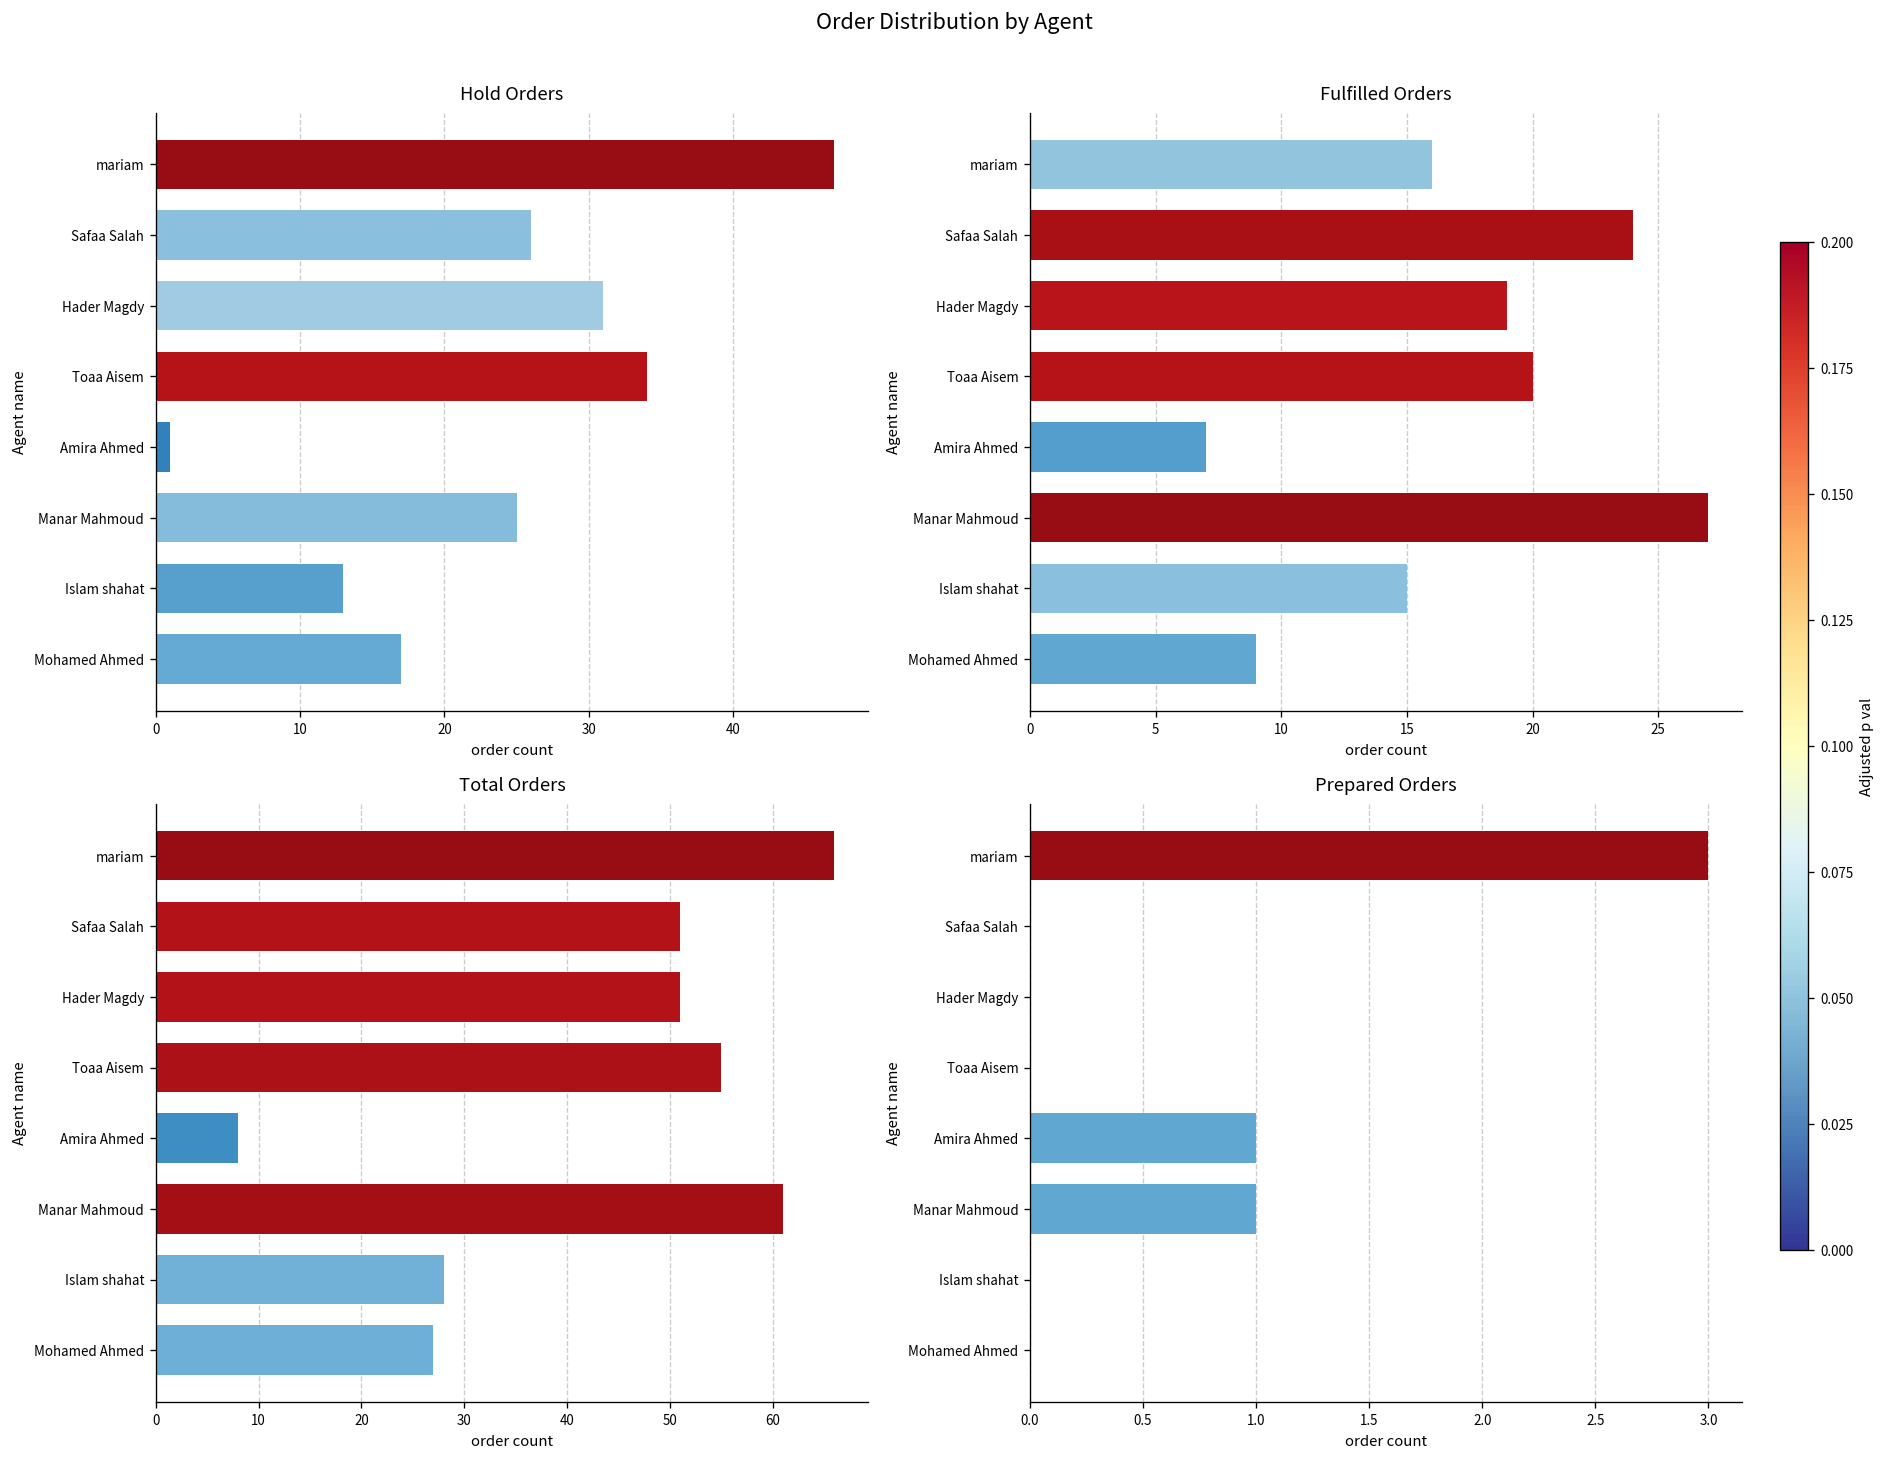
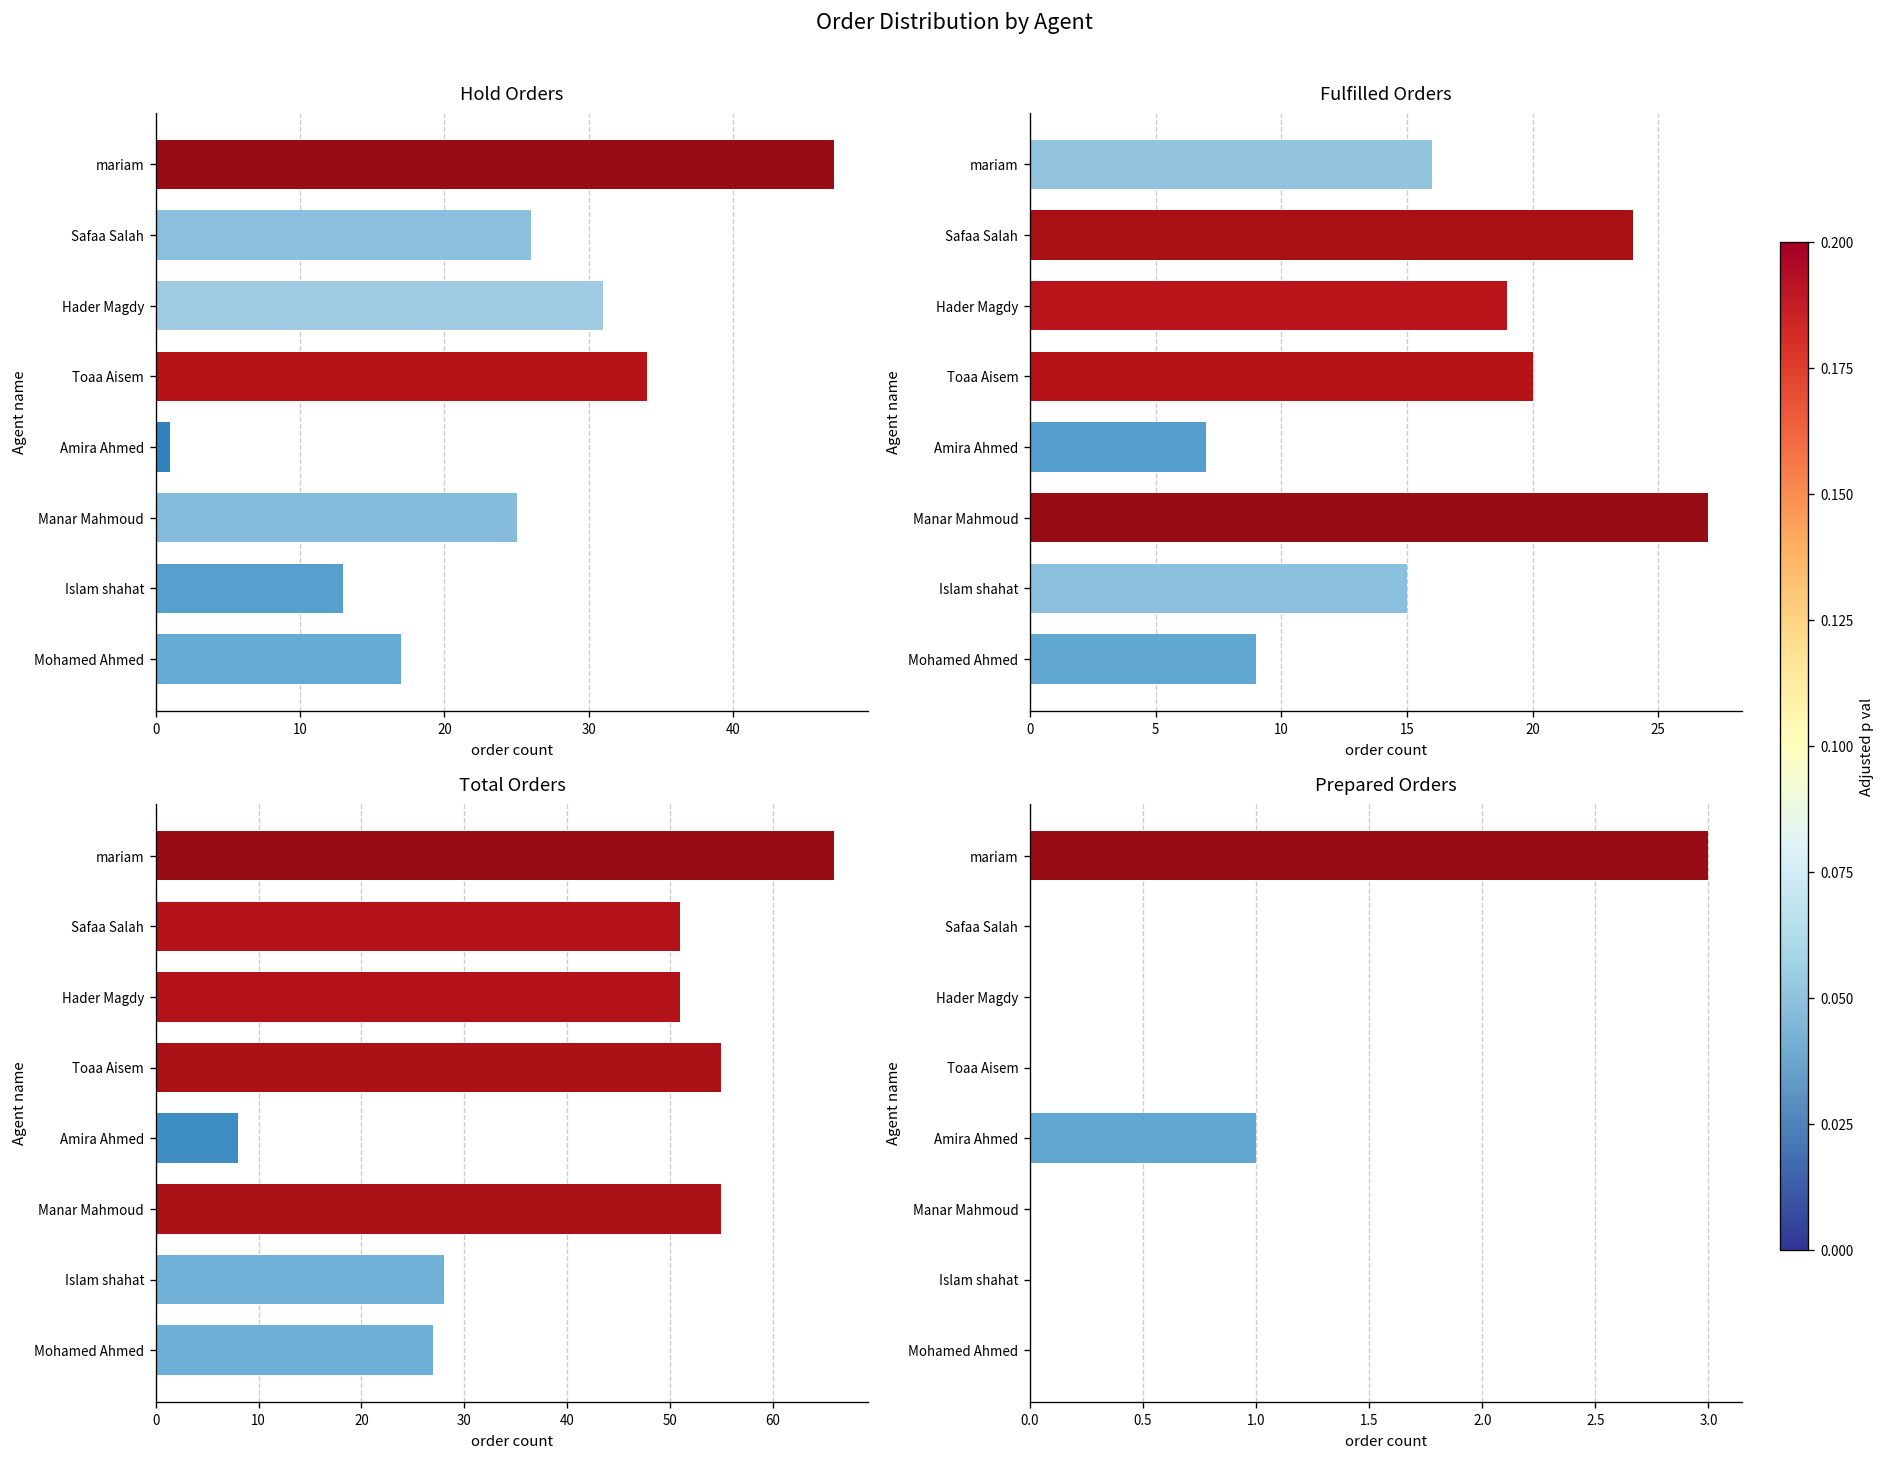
Total Orders, Manar Mahmoud: 61 -> 55
Prepared Orders, Manar Mahmoud: 1 -> 0
